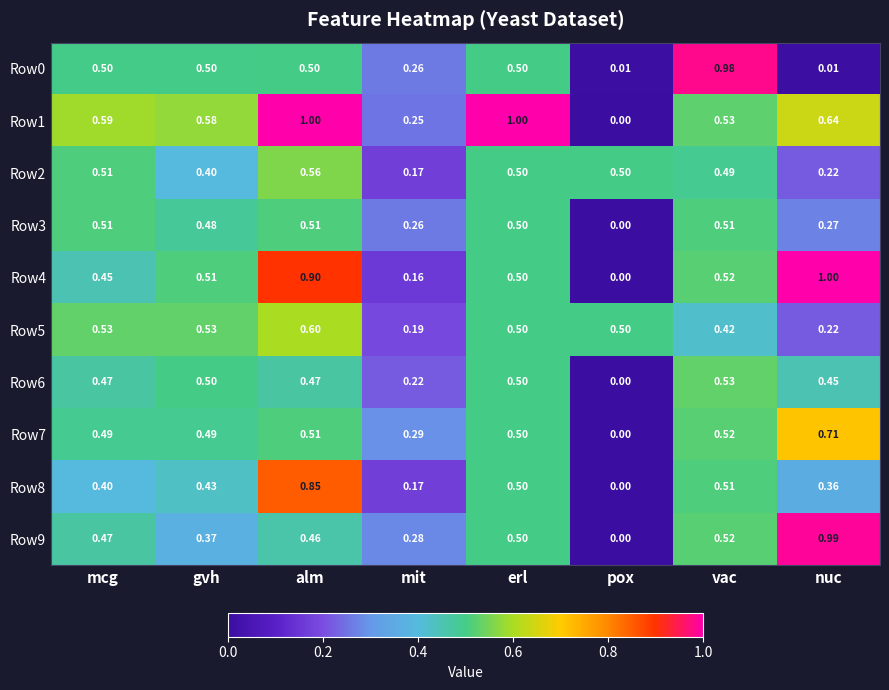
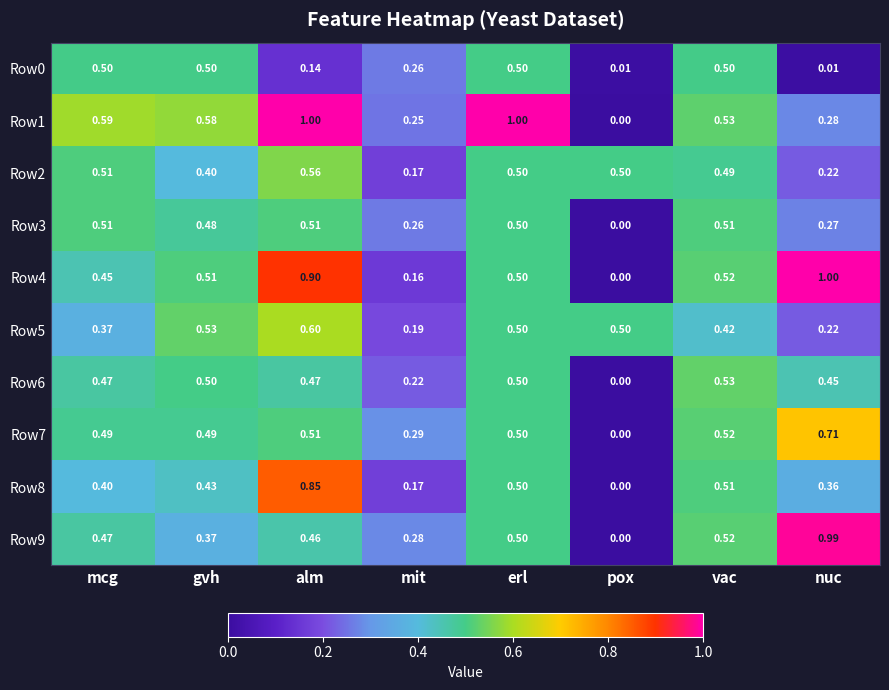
Row0, alm: 0.50 -> 0.14
Row0, vac: 0.98 -> 0.50
Row1, nuc: 0.64 -> 0.28
Row5, mcg: 0.53 -> 0.37
